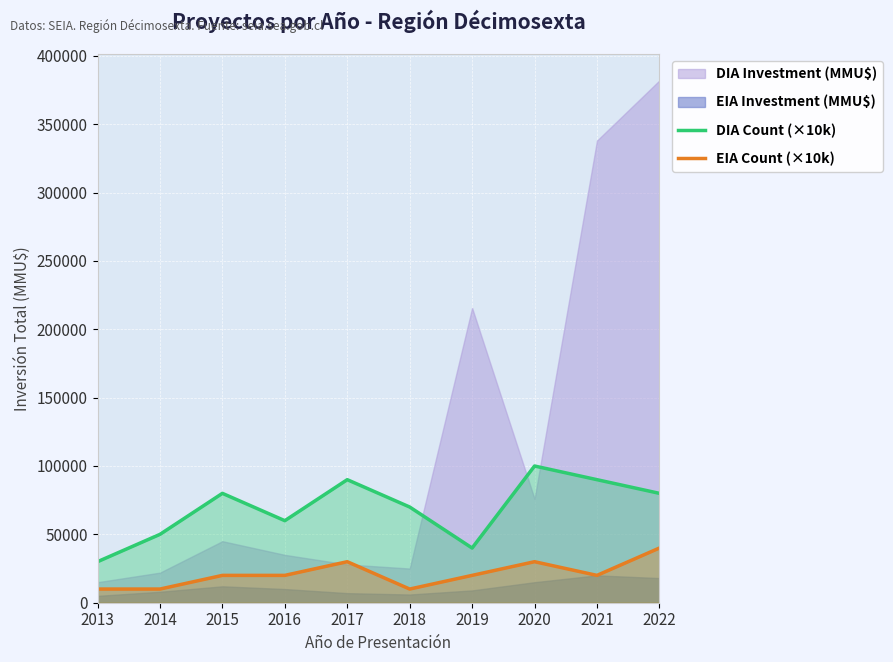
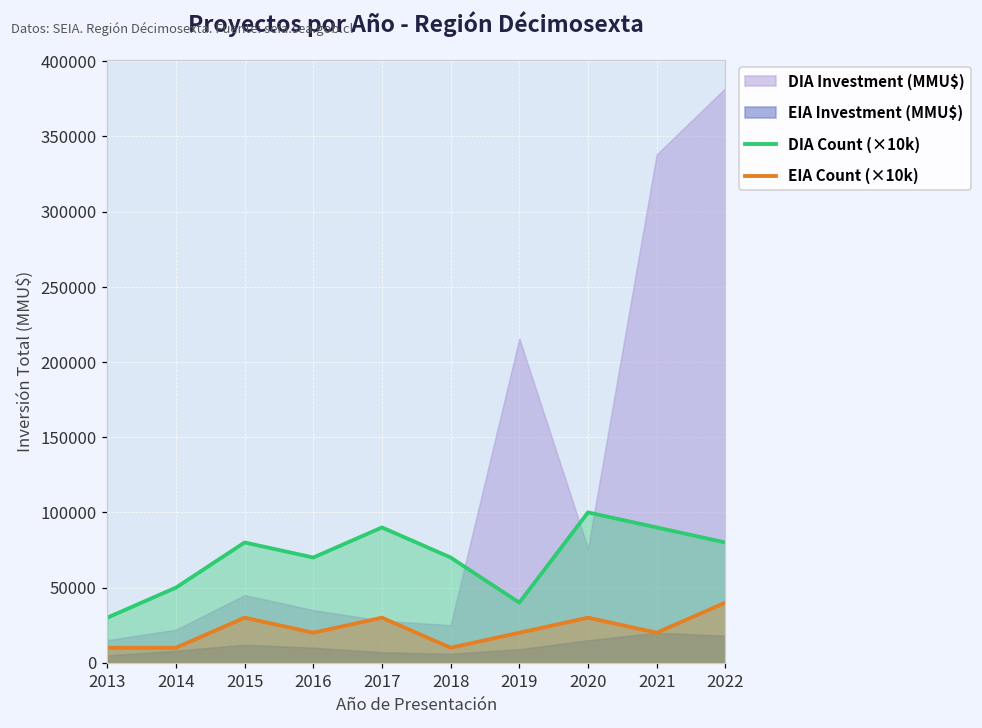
EIA Count (×10k), 2015: 20000 -> 30000
DIA Count (×10k), 2016: 60000 -> 70000
